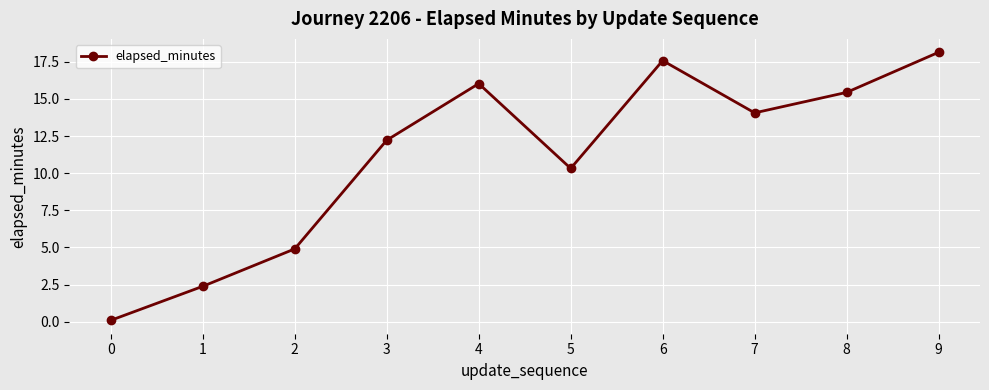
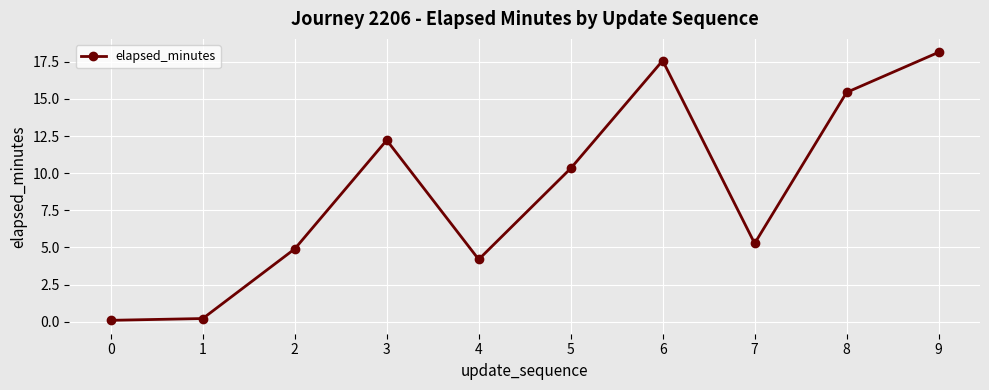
1: 2.4 -> 0.2
4: 16.0 -> 4.2
7: 14.1 -> 5.3
